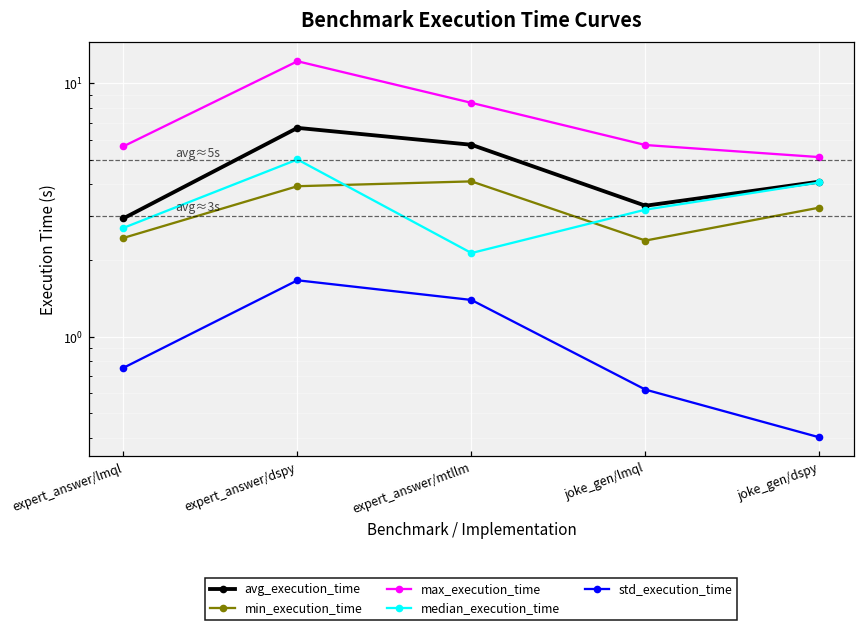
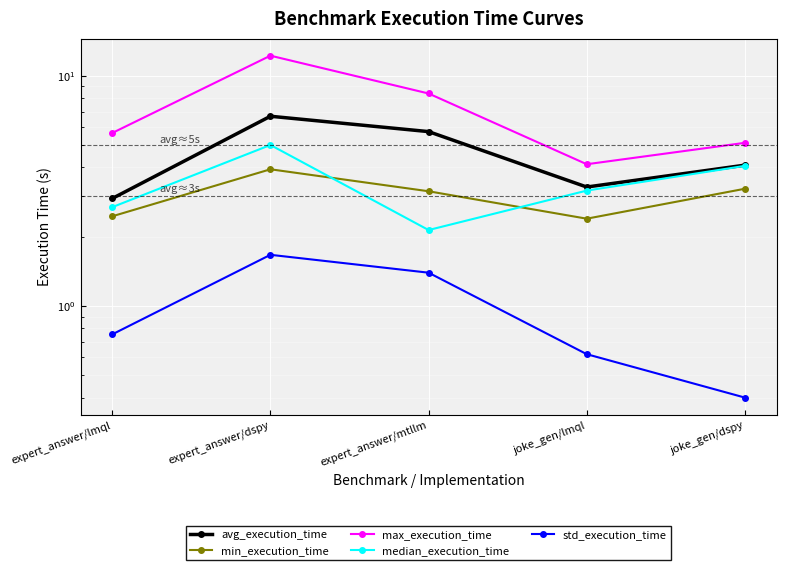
min_execution_time, expert_answer/mtllm: 4.1 -> 3.2
max_execution_time, joke_gen/lmql: 5.7 -> 4.1
